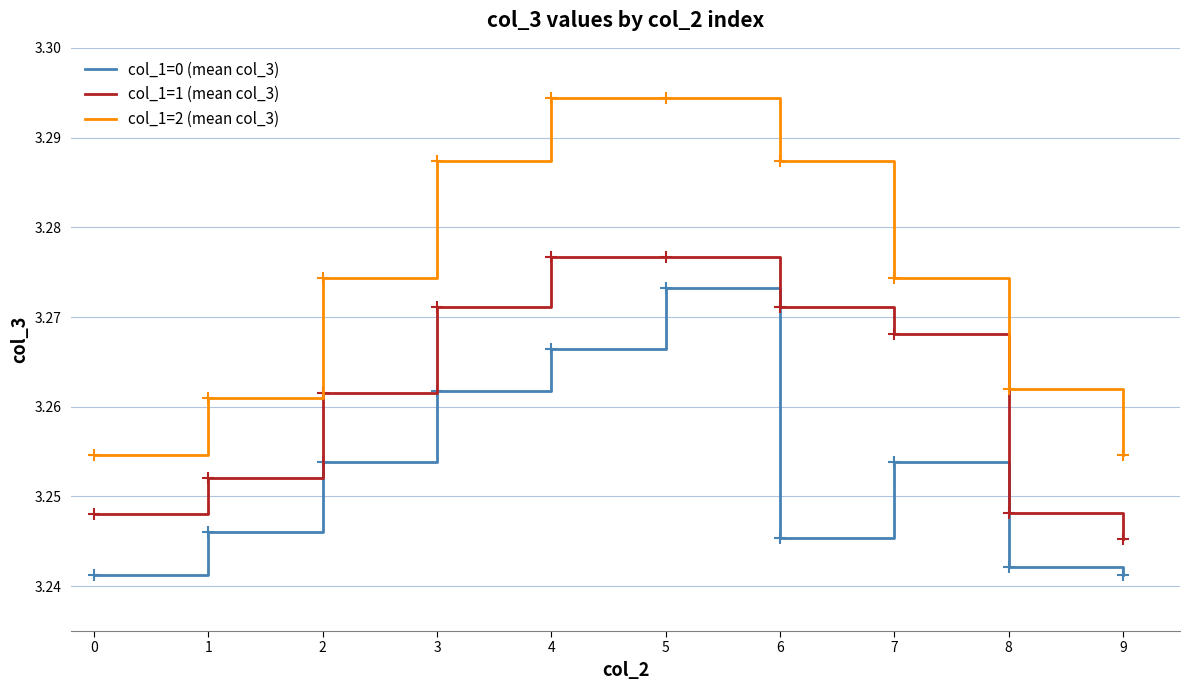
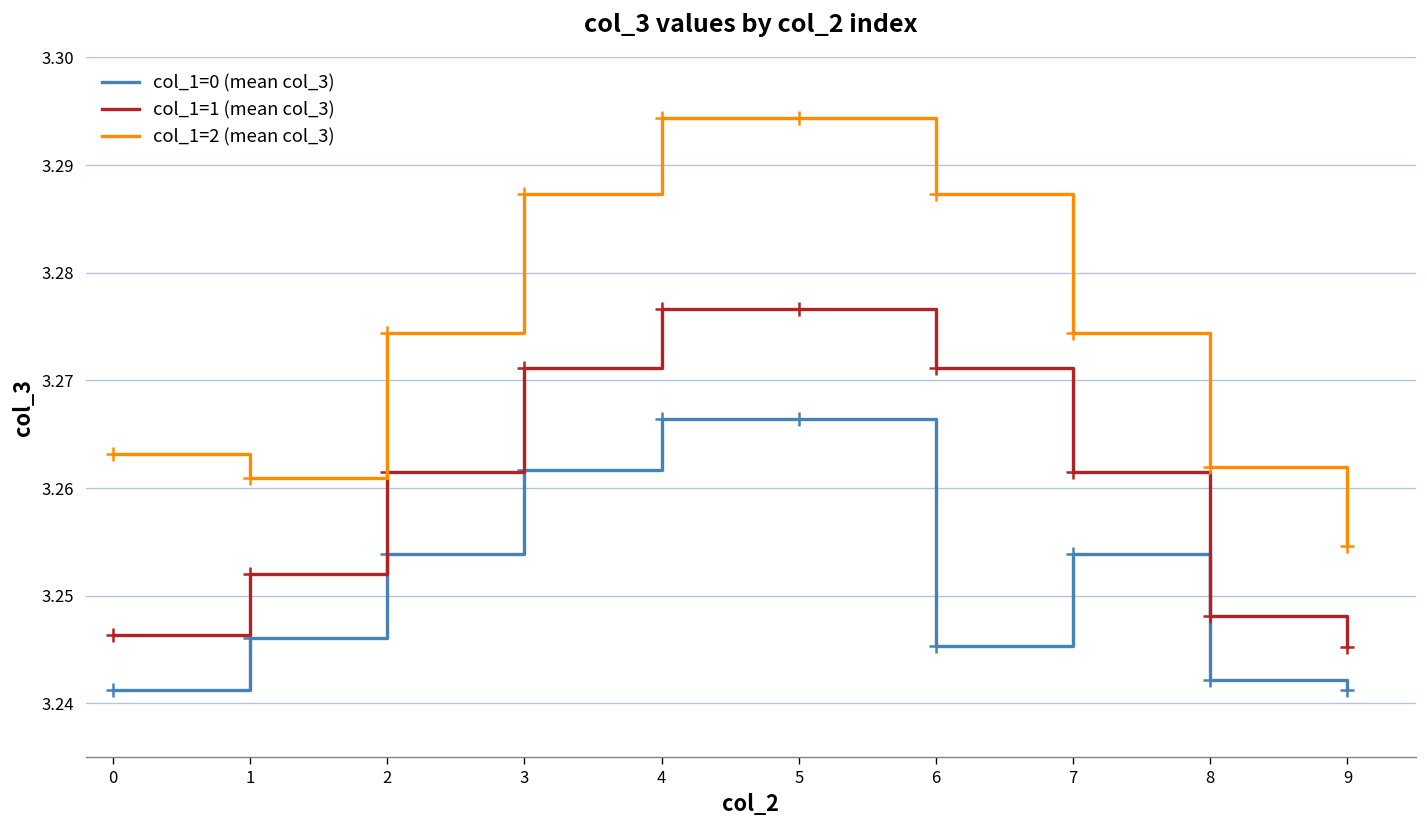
col_1=1 (mean col_3), 0: 3.248 -> 3.246
col_1=2 (mean col_3), 0: 3.255 -> 3.263
col_1=0 (mean col_3), 5: 3.273 -> 3.266
col_1=1 (mean col_3), 7: 3.268 -> 3.262
